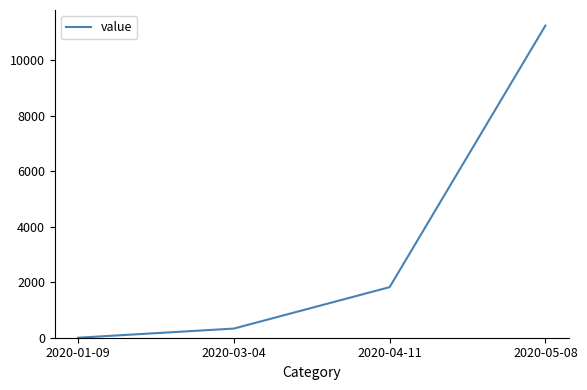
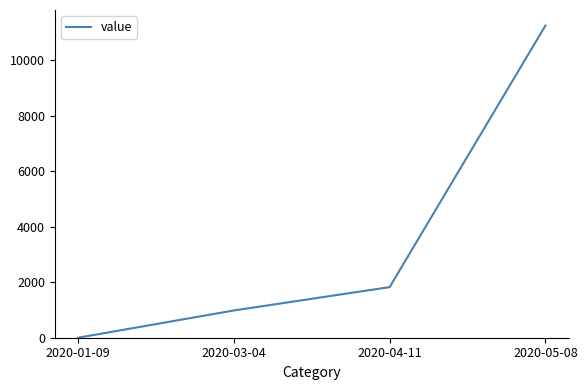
2020-03-04: 300 -> 1000
